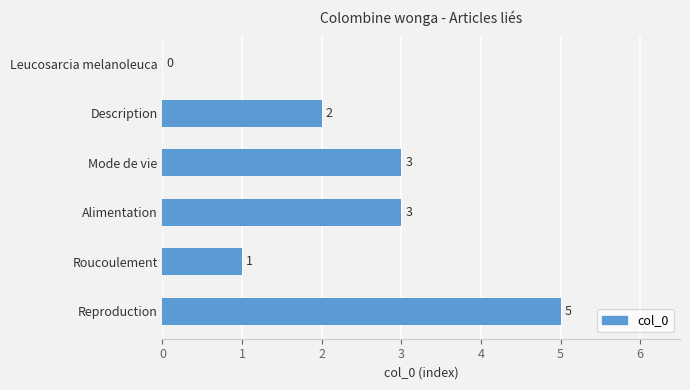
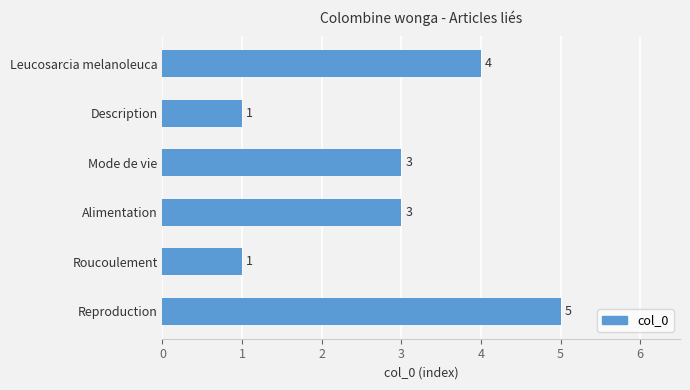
Leucosarcia melanoleuca: 0 -> 4
Description: 2 -> 1
